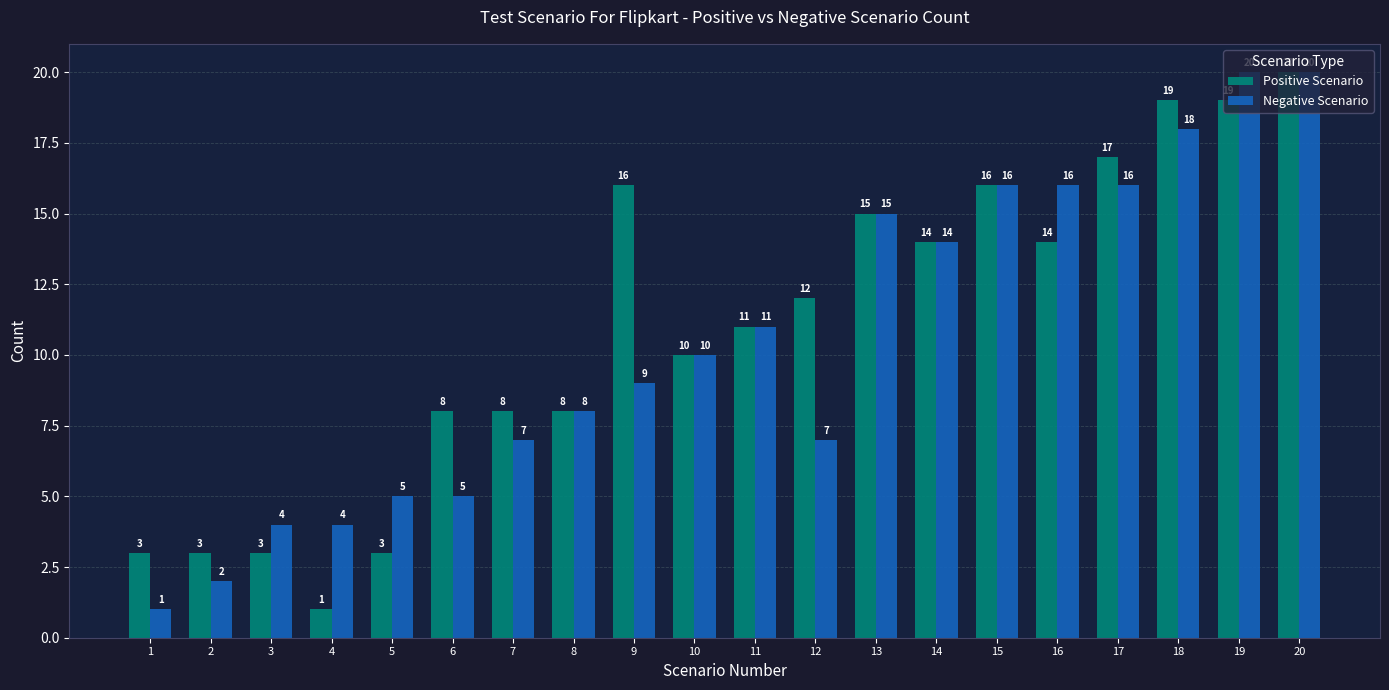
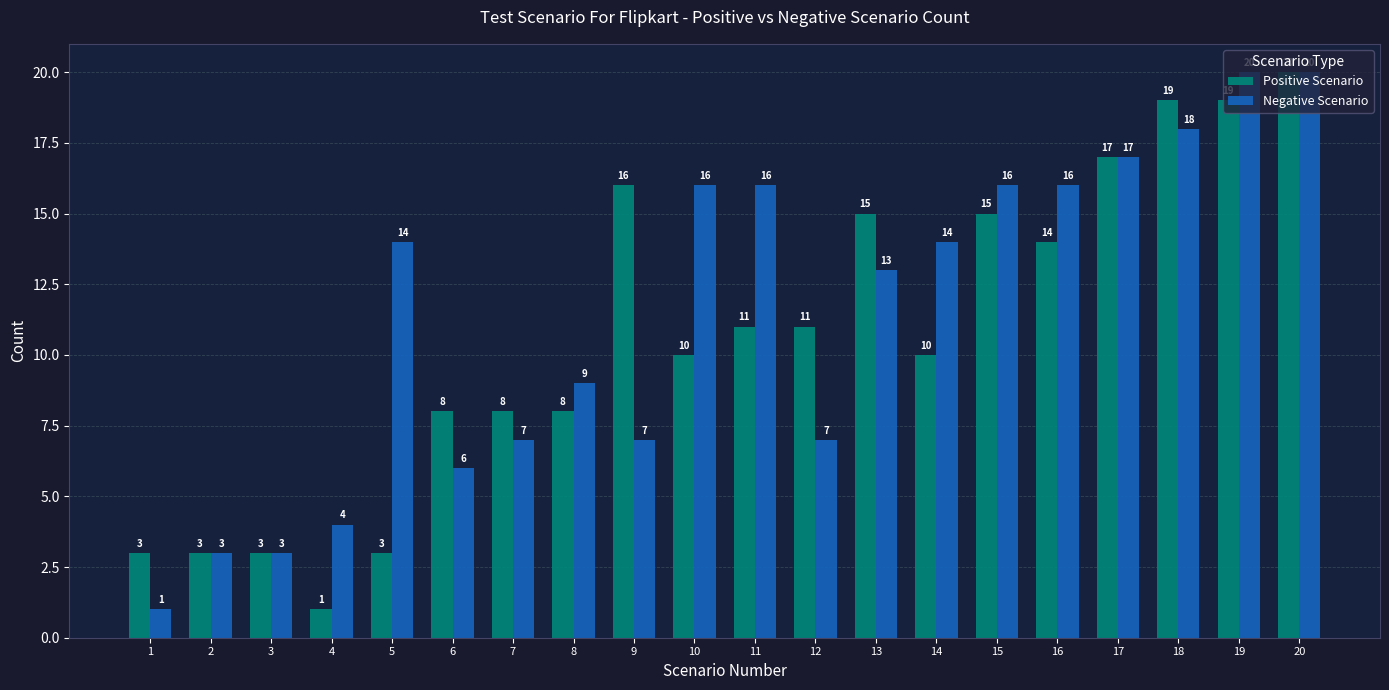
Negative Scenario, 2: 2 -> 3
Negative Scenario, 3: 4 -> 3
Negative Scenario, 5: 5 -> 14
Negative Scenario, 6: 5 -> 6
Negative Scenario, 8: 8 -> 9
Negative Scenario, 9: 9 -> 7
Negative Scenario, 10: 10 -> 16
Negative Scenario, 11: 11 -> 16
Positive Scenario, 12: 12 -> 11
Negative Scenario, 13: 15 -> 13
Positive Scenario, 14: 14 -> 10
Positive Scenario, 15: 16 -> 15
Negative Scenario, 17: 16 -> 17
